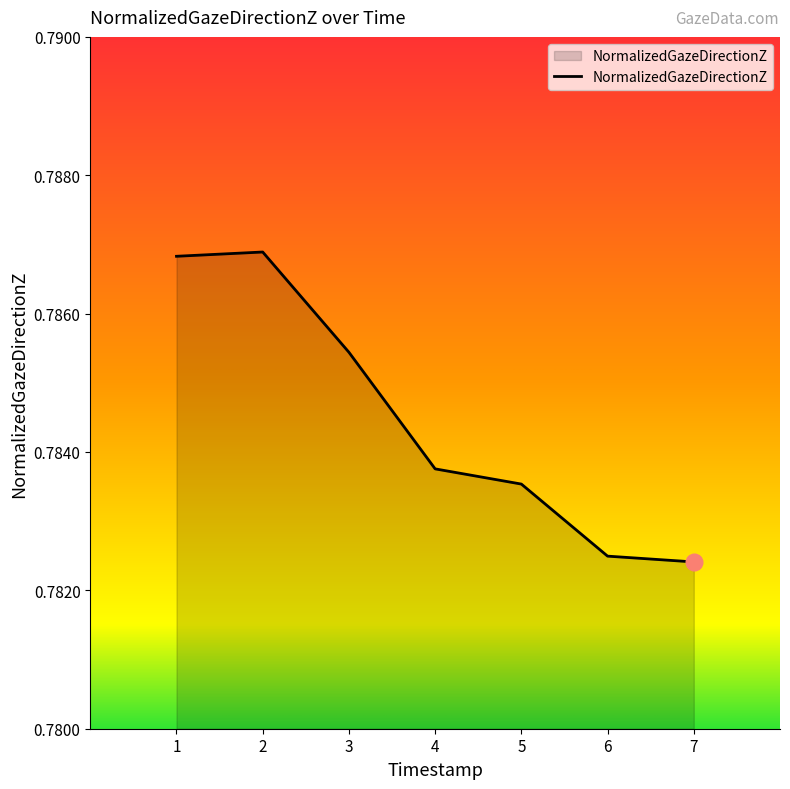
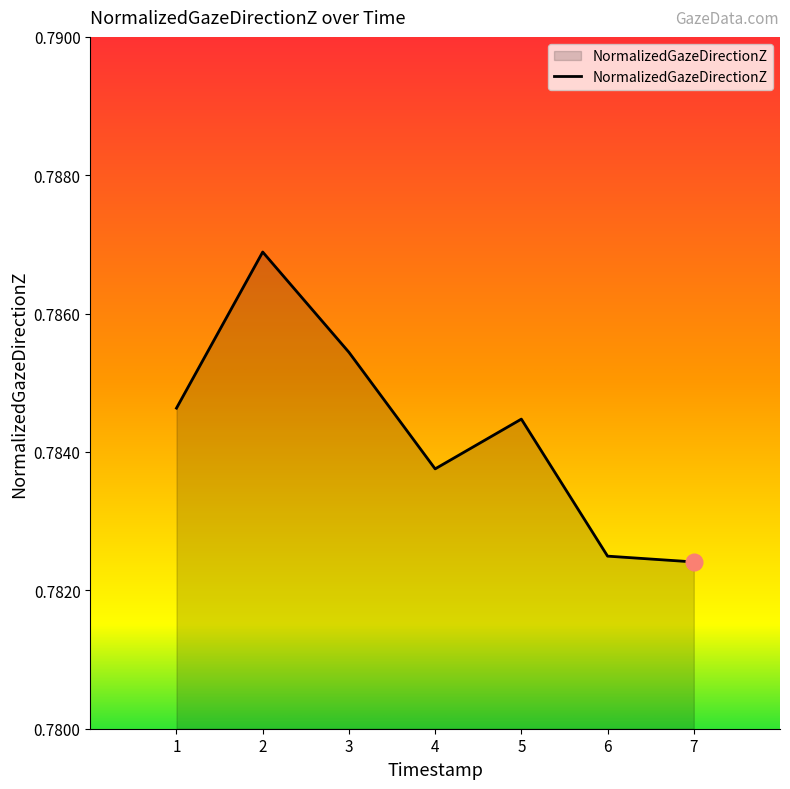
NormalizedGazeDirectionZ, 1: 0.7868 -> 0.7846
NormalizedGazeDirectionZ, 5: 0.7835 -> 0.7845
